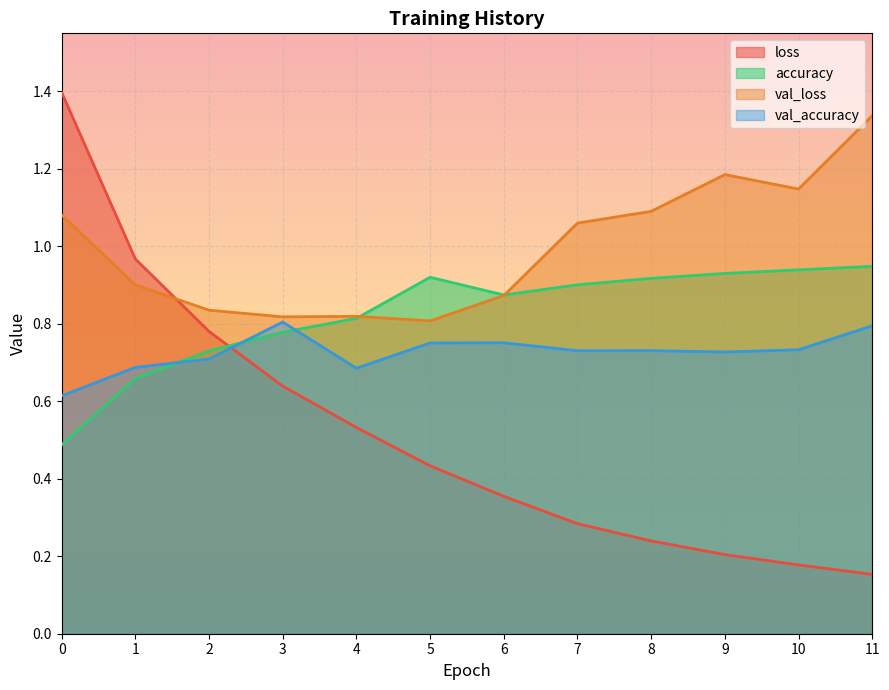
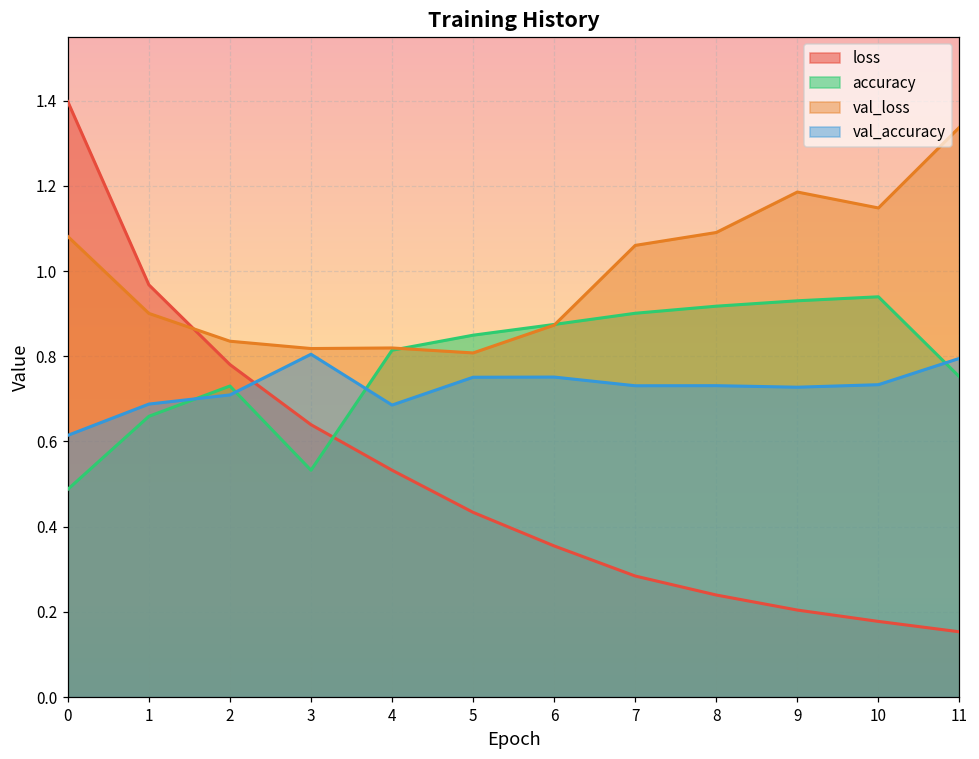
accuracy, 3: 0.78 -> 0.53
accuracy, 5: 0.92 -> 0.85
accuracy, 11: 0.95 -> 0.75
